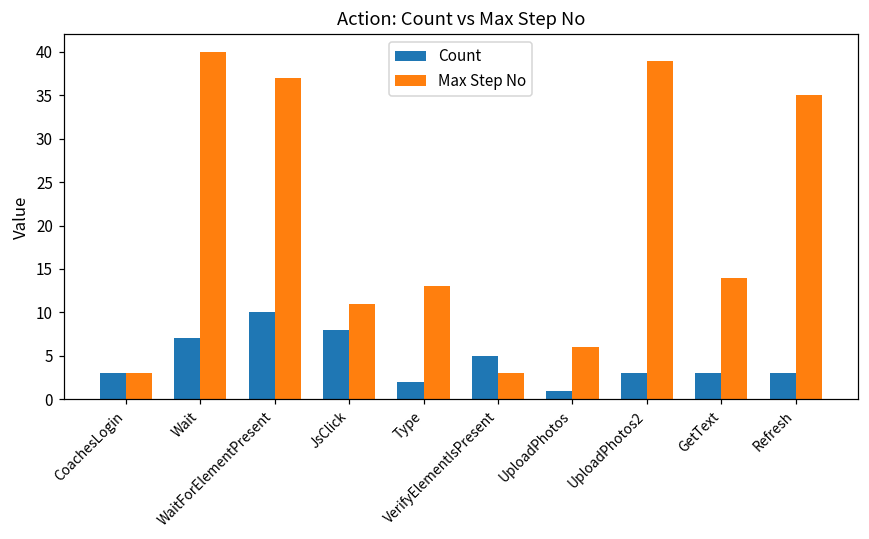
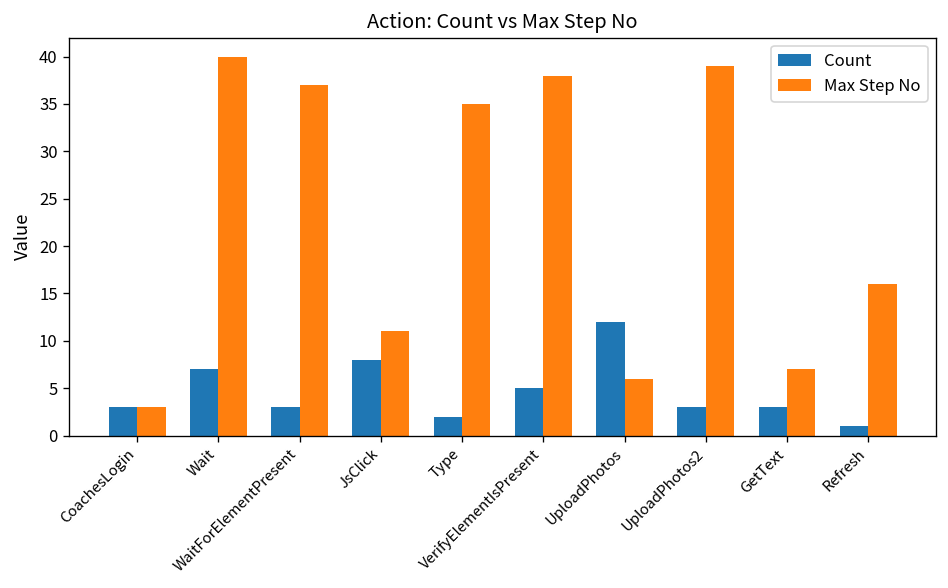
Count, WaitForElementPresent: 10 -> 3
Max Step No, Type: 13 -> 35
Max Step No, VerifyElementIsPresent: 3 -> 38
Count, UploadPhotos: 1 -> 12
Max Step No, GetText: 14 -> 7
Count, Refresh: 3 -> 1
Max Step No, Refresh: 35 -> 16
